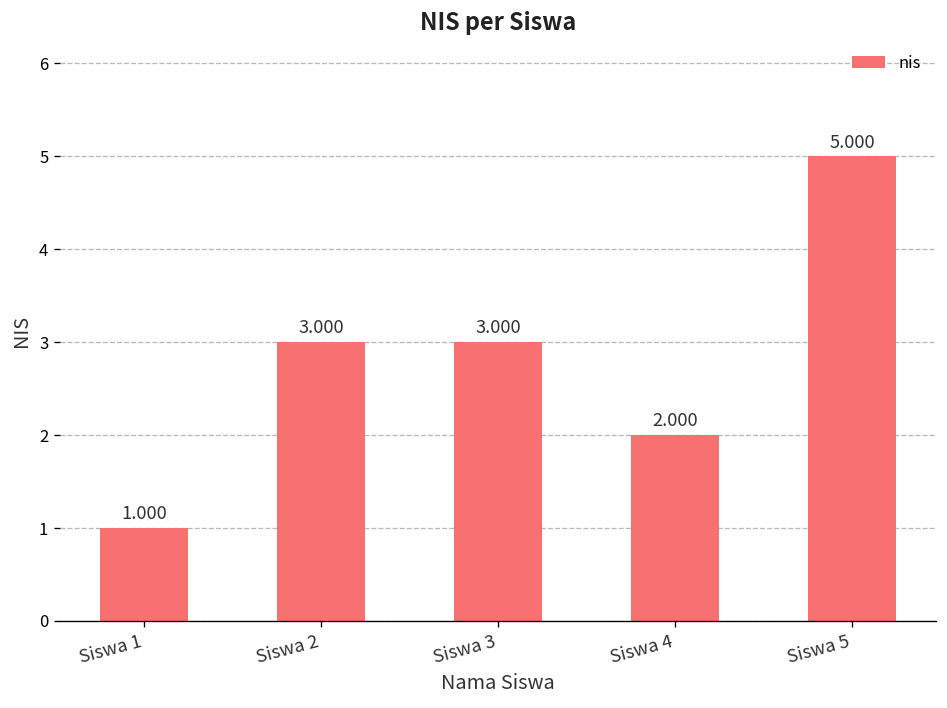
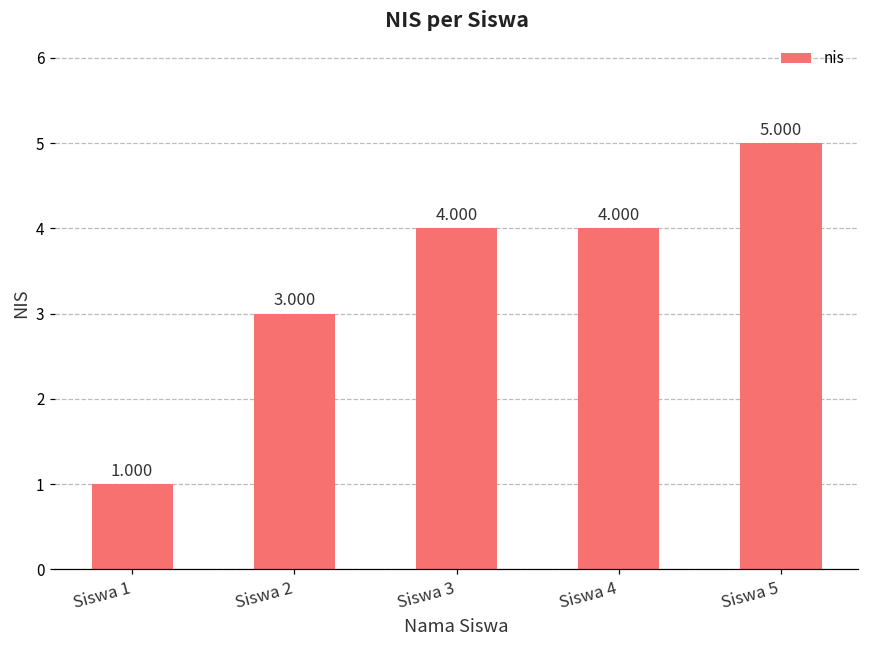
Siswa 3: 3.000 -> 4.000
Siswa 4: 2.000 -> 4.000
